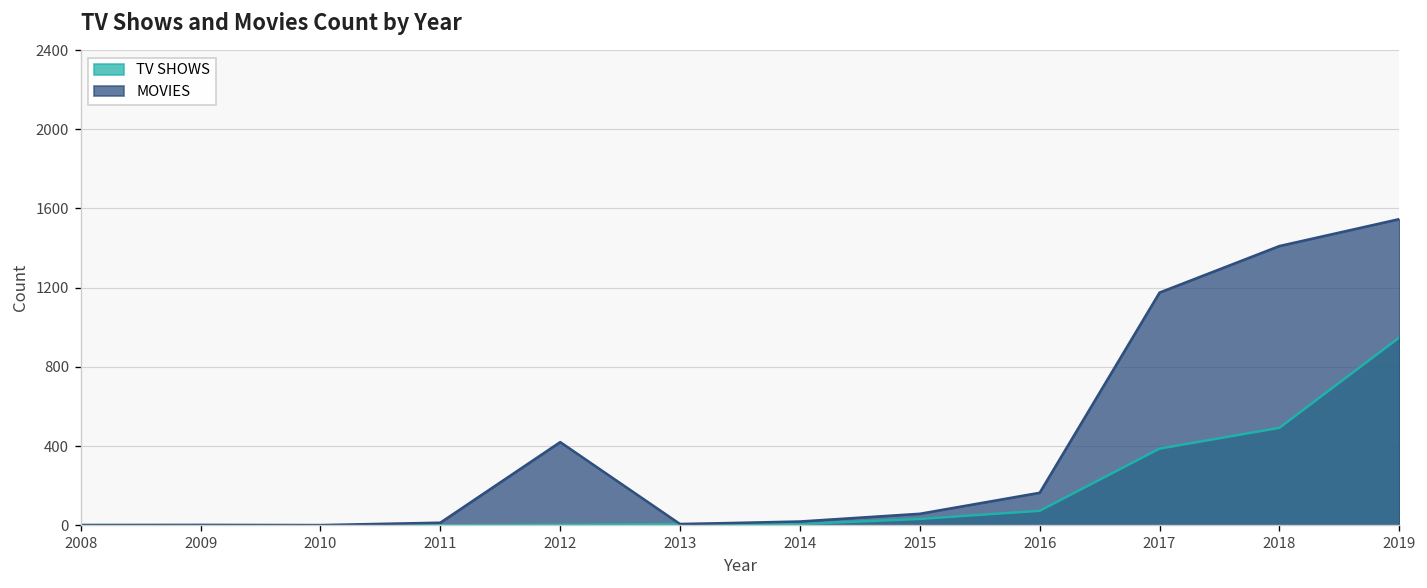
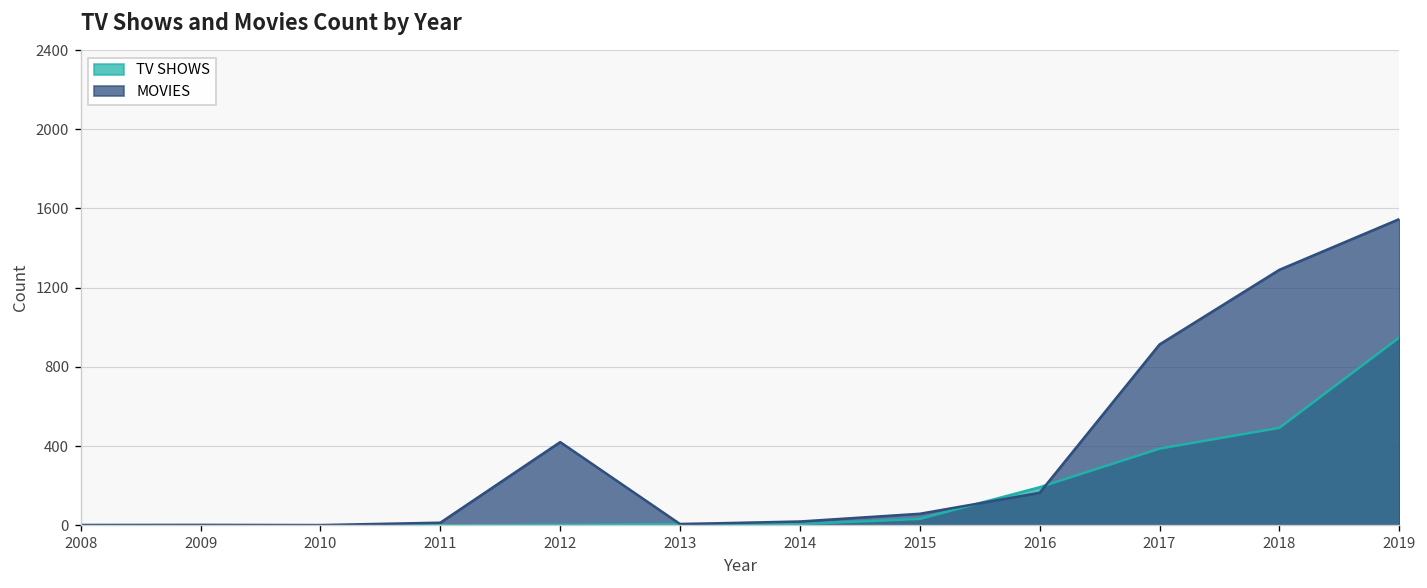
TV SHOWS, 2016: 70 -> 190
MOVIES, 2017: 1180 -> 910
MOVIES, 2018: 1410 -> 1290
